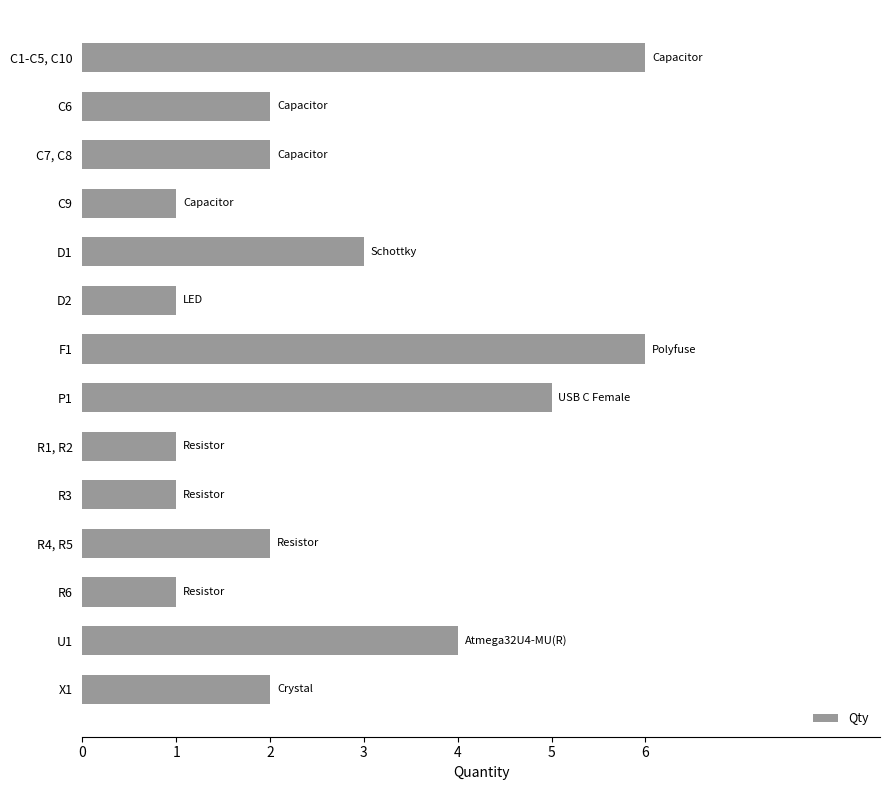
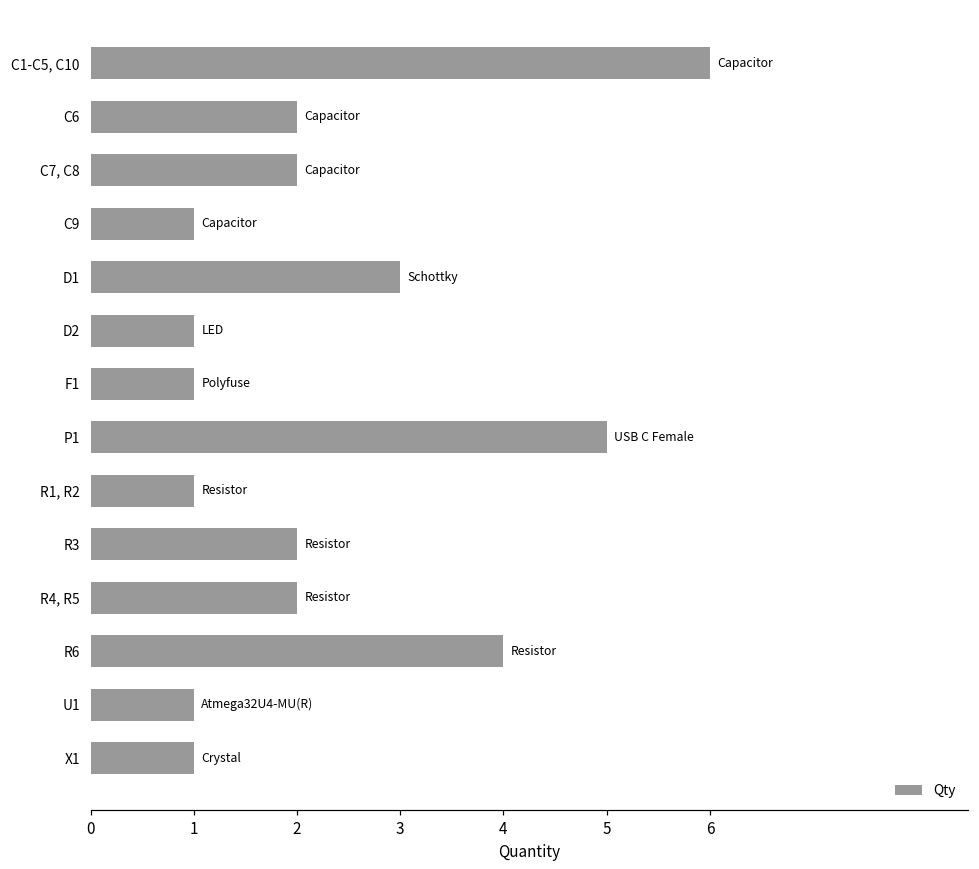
F1: 6 -> 1
R3: 1 -> 2
R6: 1 -> 4
U1: 4 -> 1
X1: 2 -> 1
